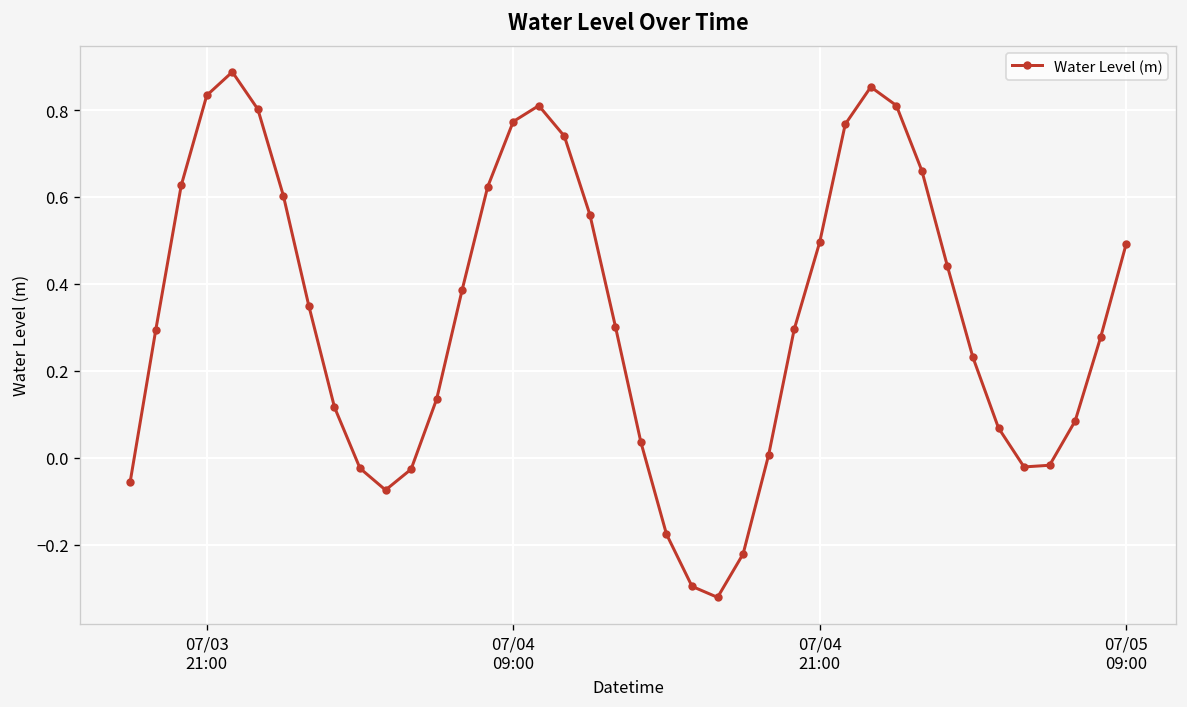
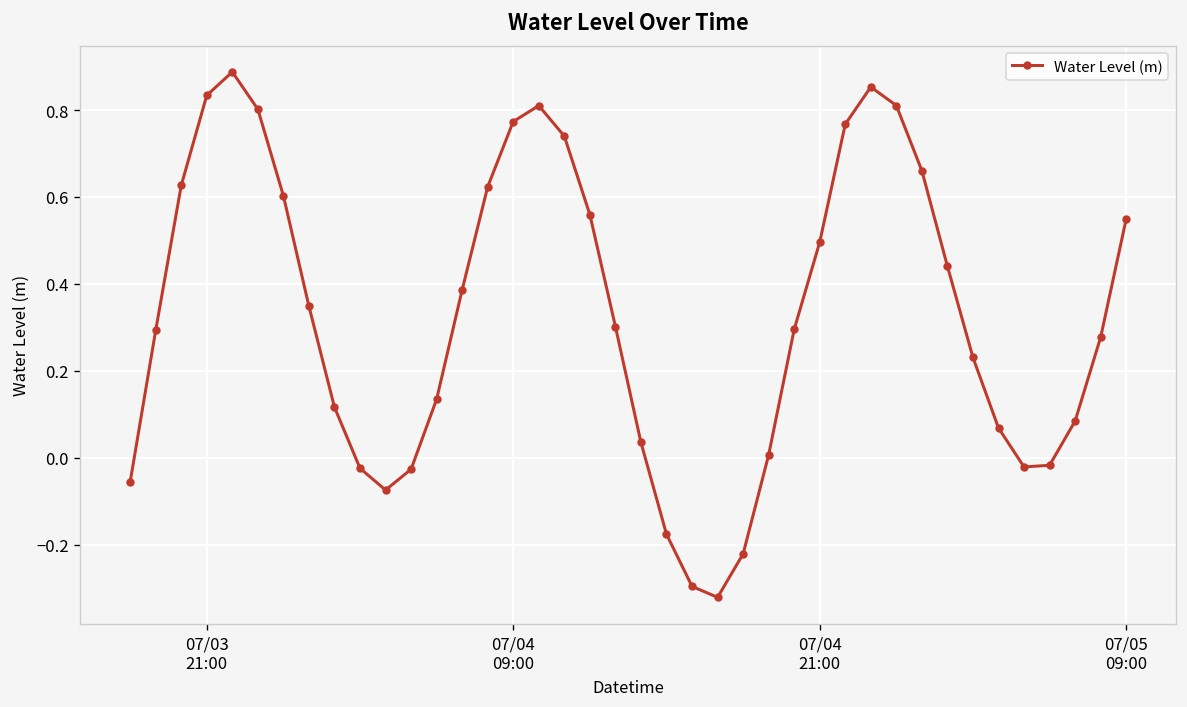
07/05 09:00: 0.49 -> 0.55
